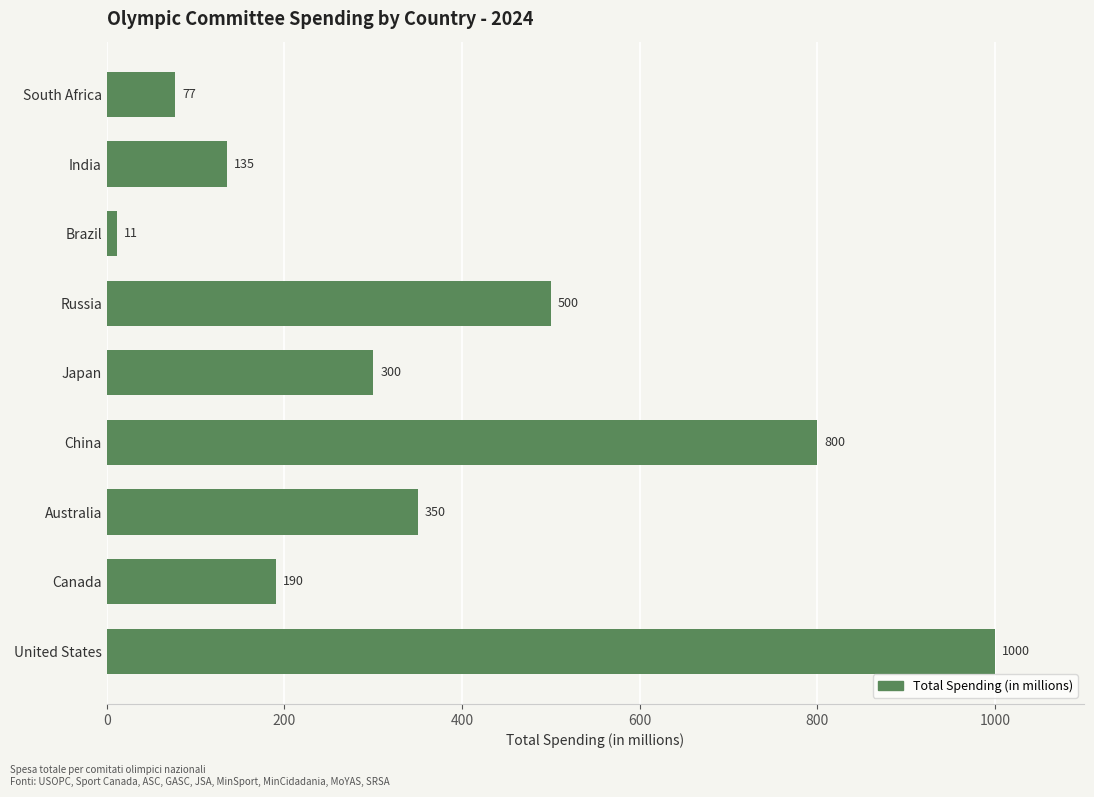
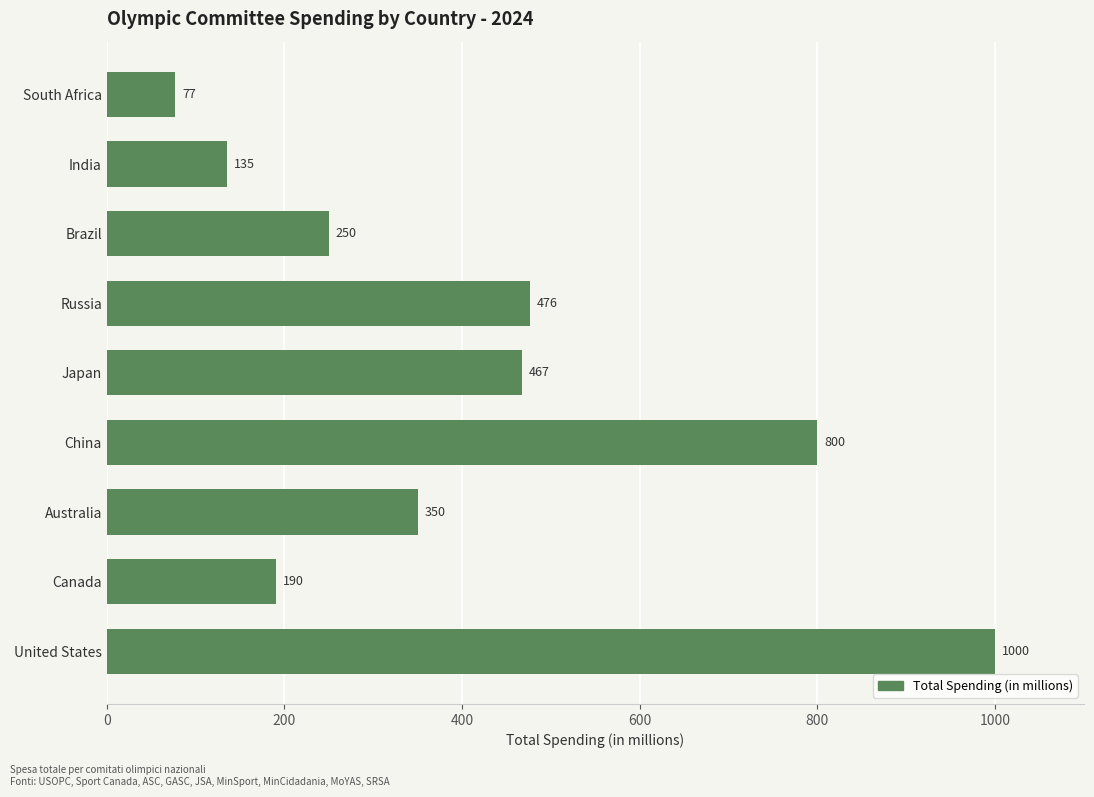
Brazil: 11 -> 250
Russia: 500 -> 476
Japan: 300 -> 467
